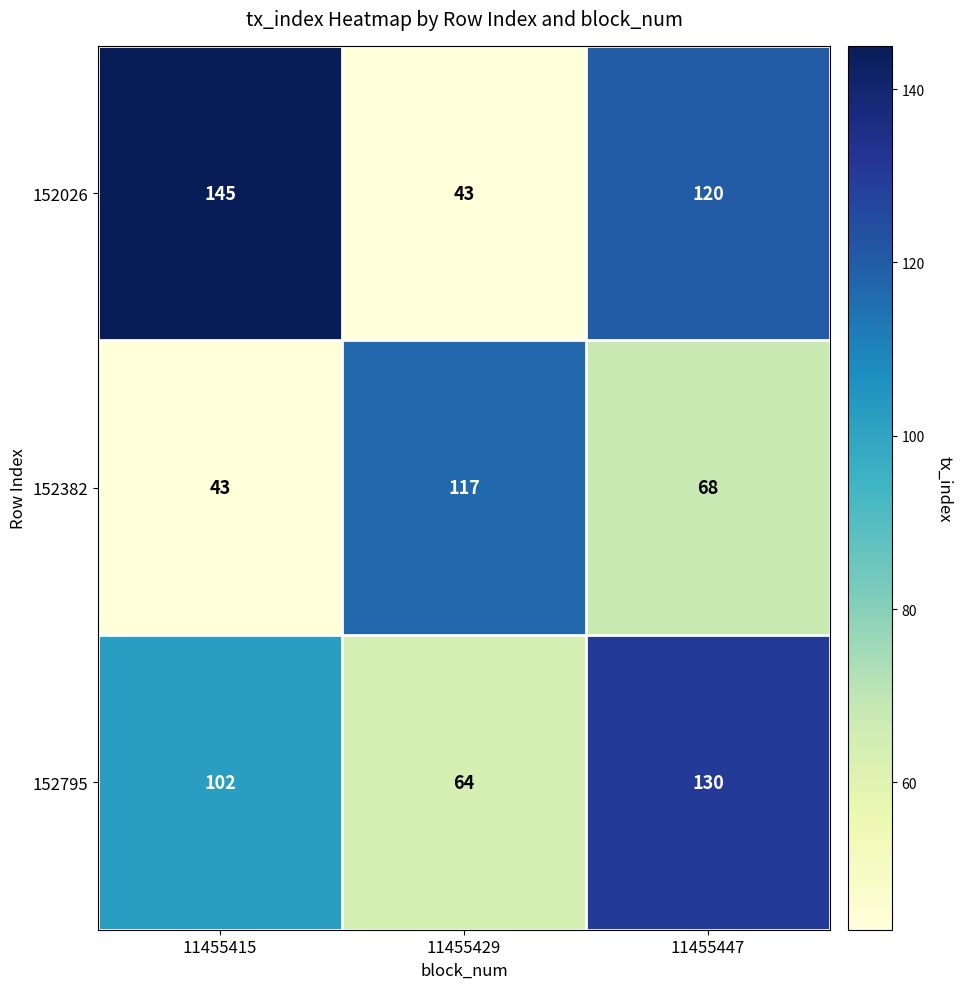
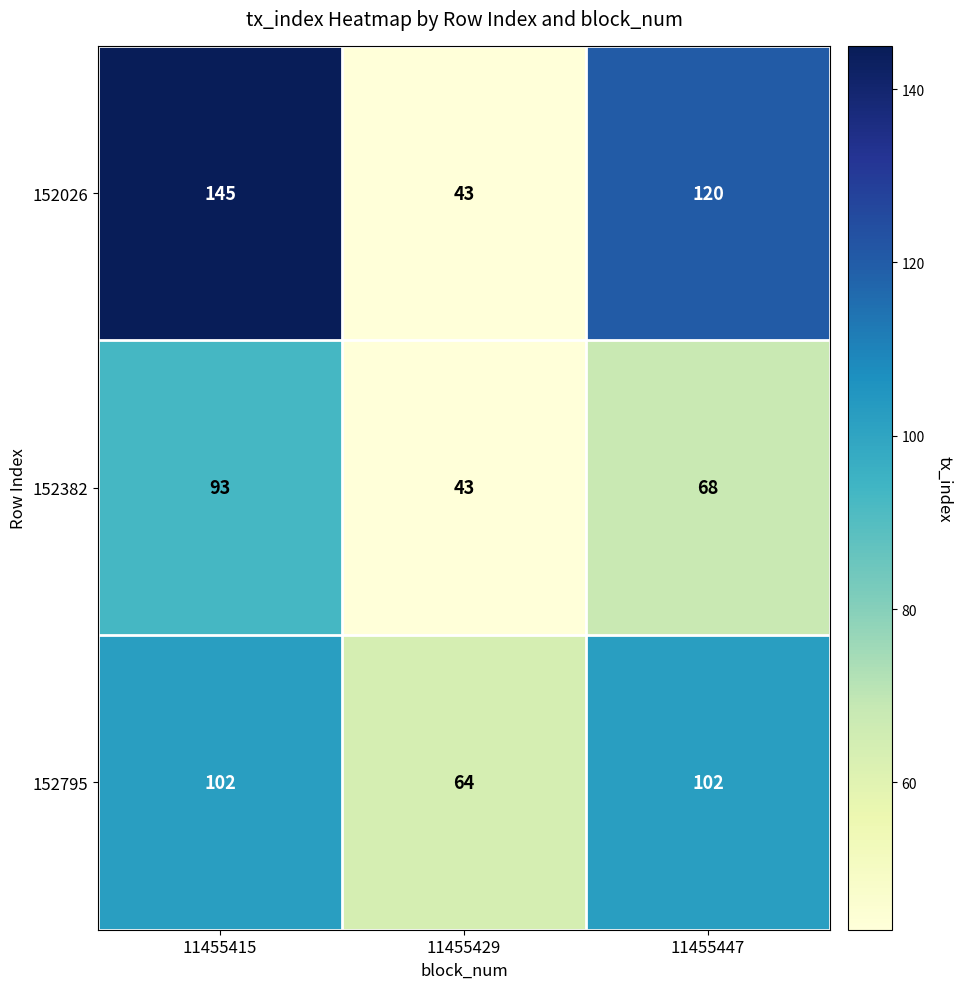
152382, 11455415: 43 -> 93
152382, 11455429: 117 -> 43
152795, 11455447: 130 -> 102
